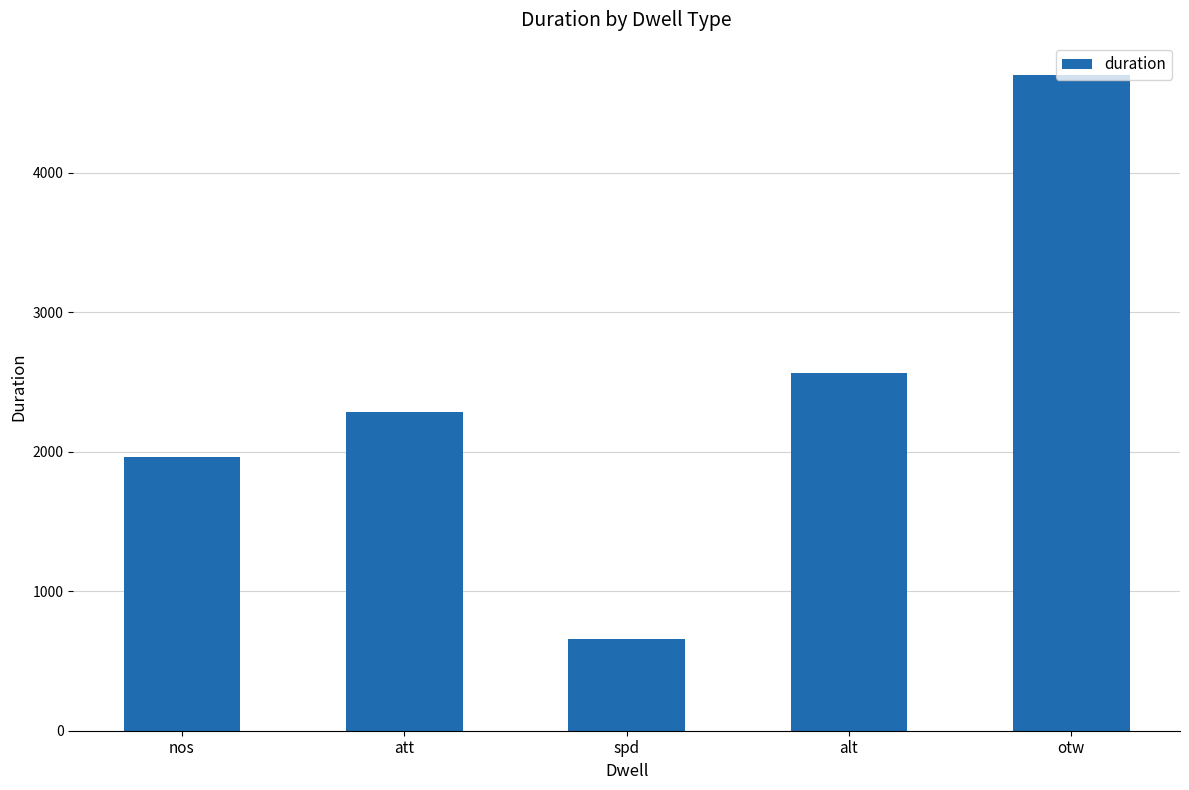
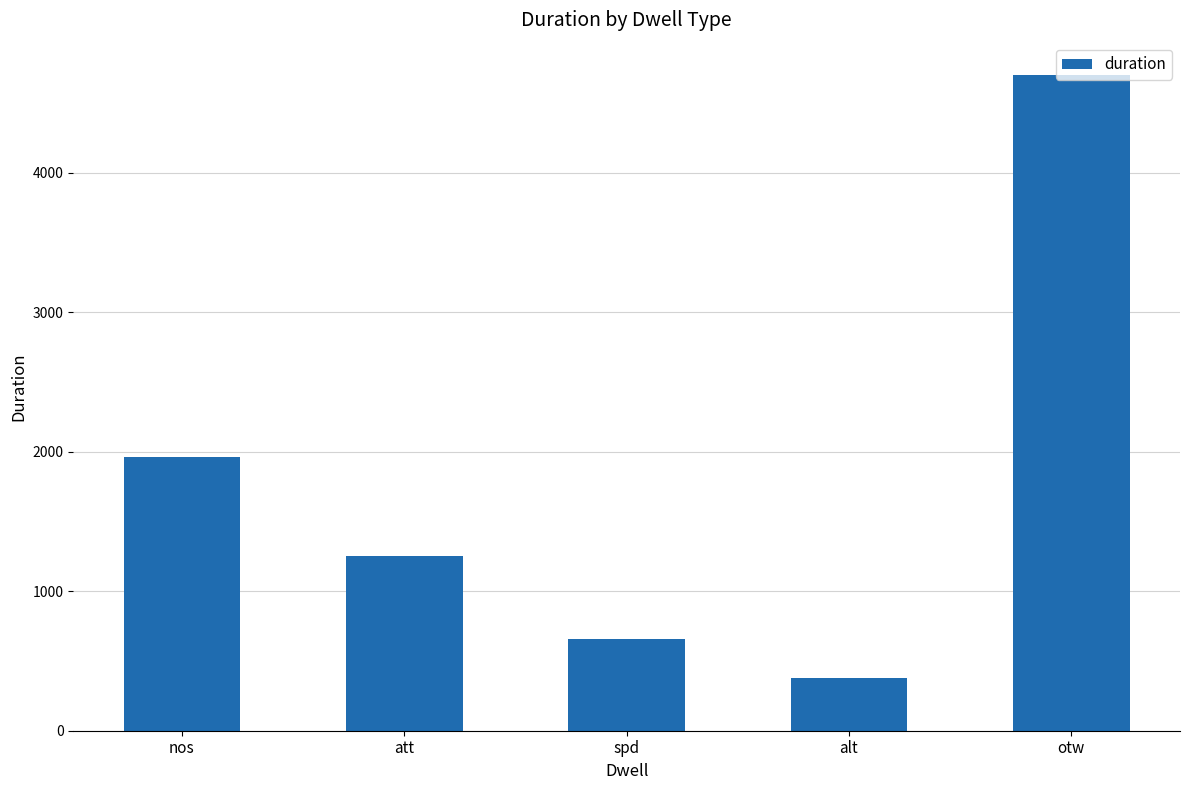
att: 2290 -> 1250
alt: 2560 -> 380
